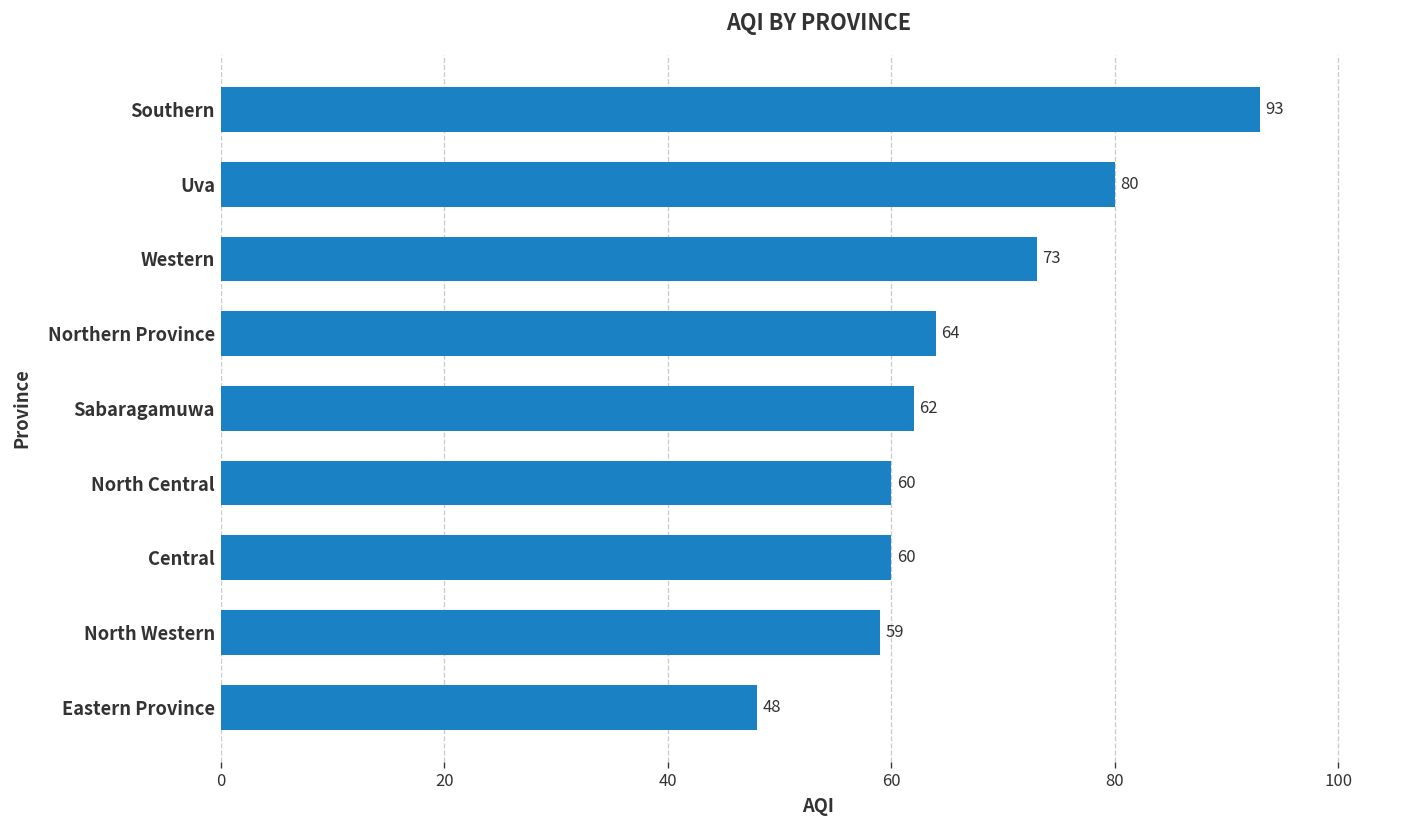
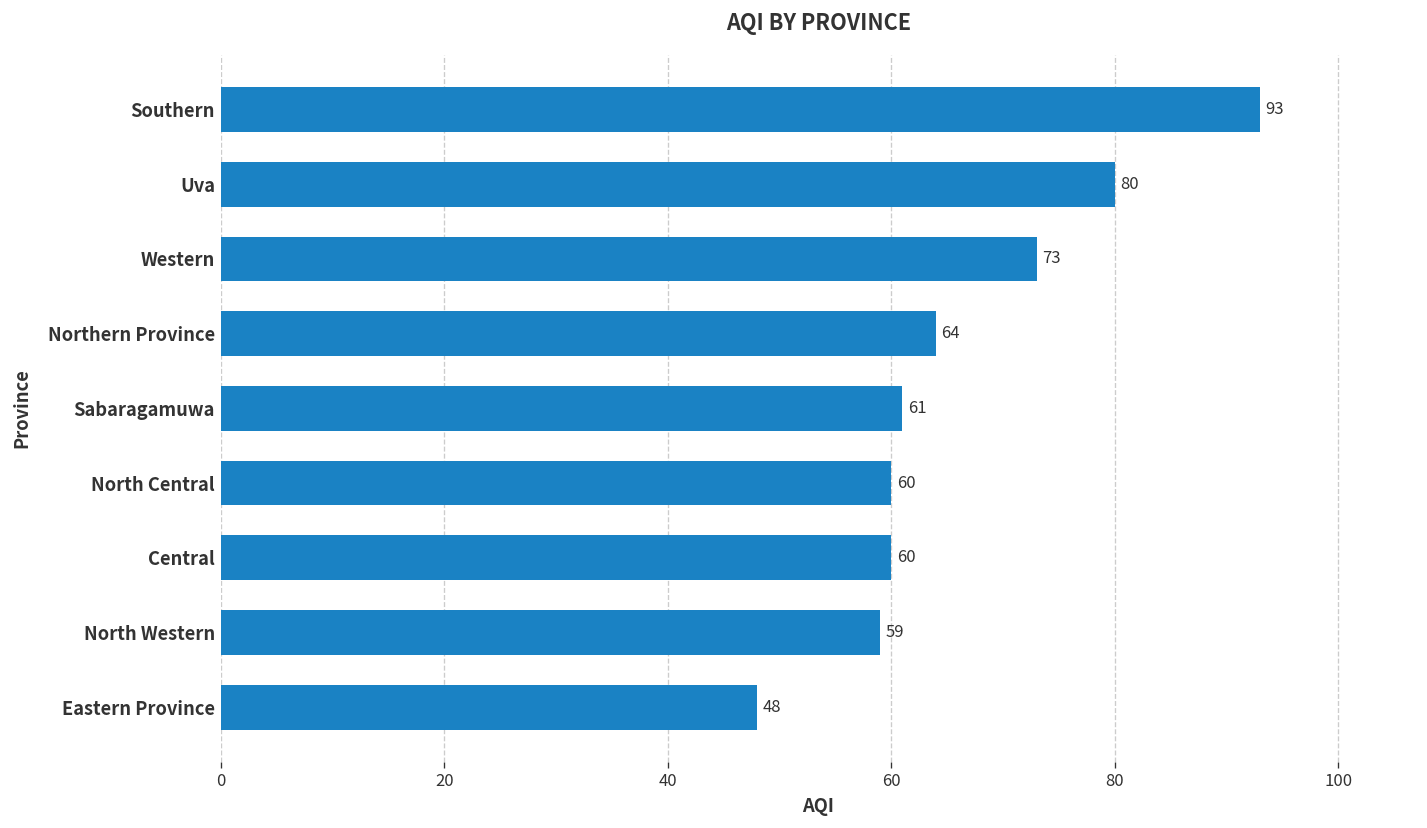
Sabaragamuwa: 62 -> 61
